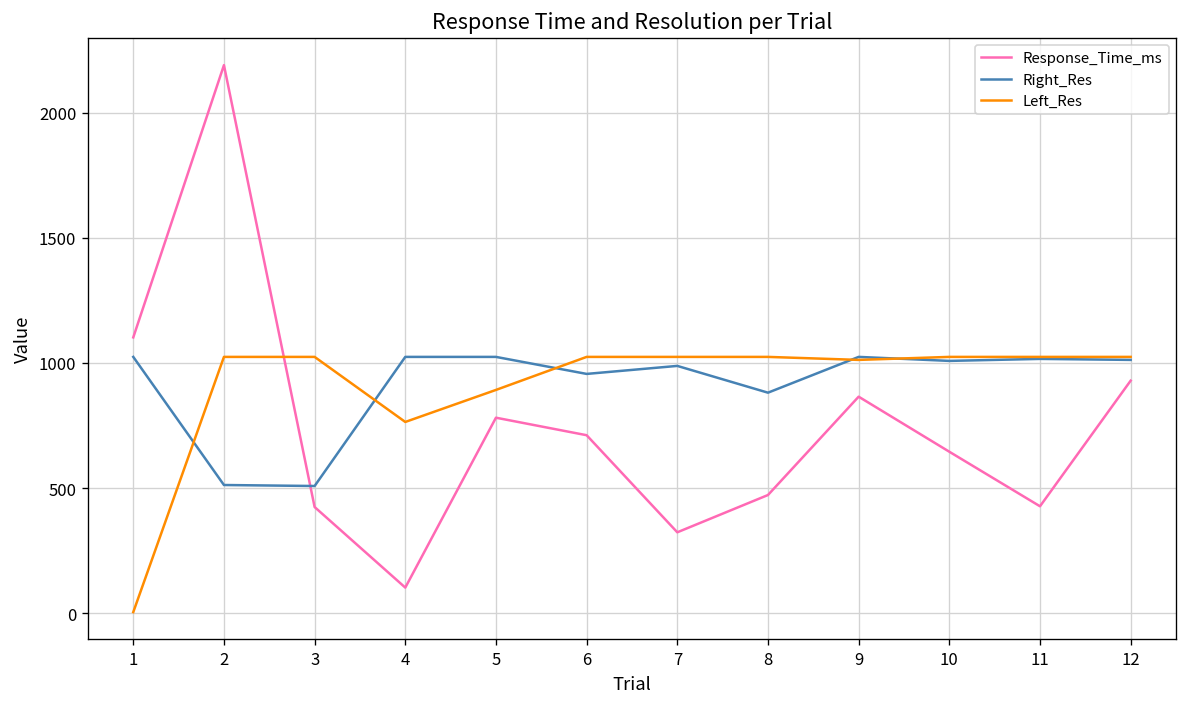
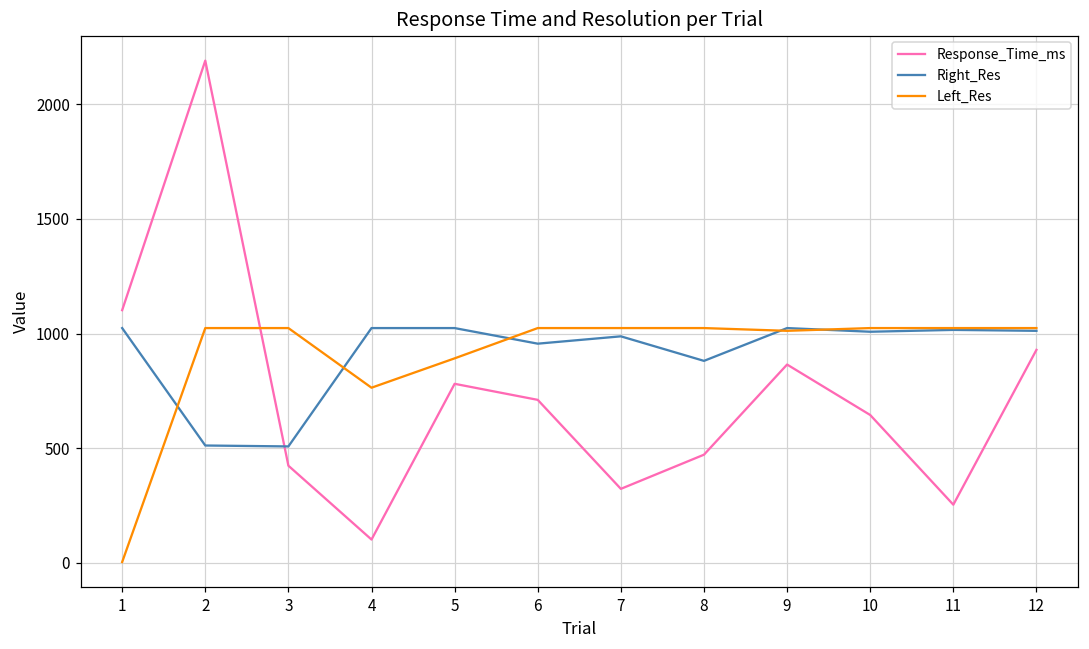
Response_Time_ms, 11: 430 -> 250
